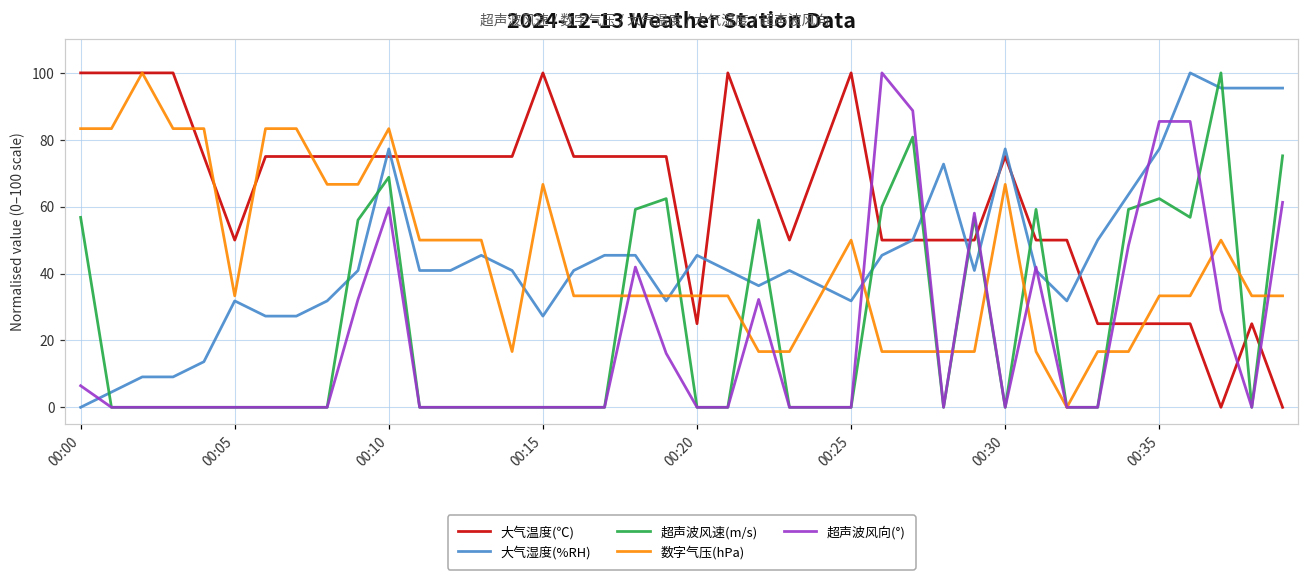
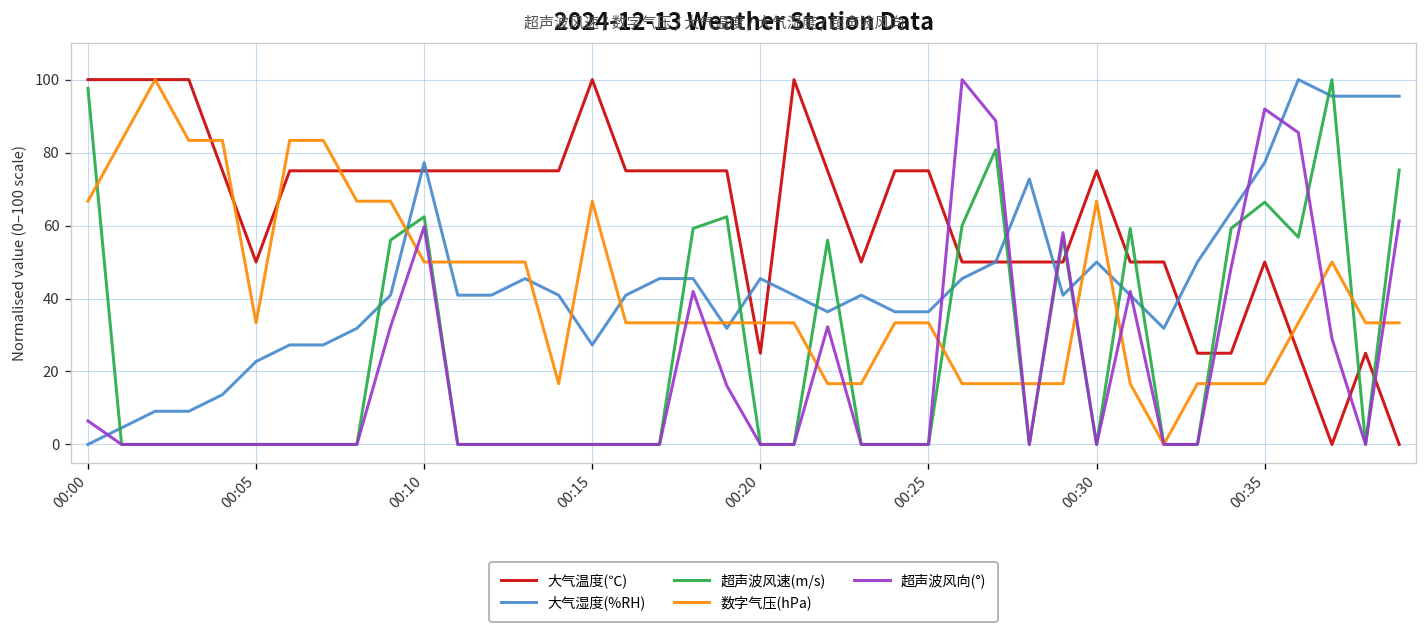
超声波风速(m/s), 00:00: 57 -> 98
数字气压(hPa), 00:00: 83 -> 67
大气湿度(%RH), 00:05: 32 -> 23
超声波风速(m/s), 00:10: 69 -> 62
数字气压(hPa), 00:10: 83 -> 50
大气温度(℃), 00:25: 100 -> 75
大气湿度(%RH), 00:25: 32 -> 36
数字气压(hPa), 00:25: 50 -> 33
大气湿度(%RH), 00:30: 77 -> 50
大气温度(℃), 00:35: 25 -> 50
超声波风速(m/s), 00:35: 62 -> 66
数字气压(hPa), 00:35: 33 -> 17
超声波风向(°), 00:35: 85 -> 92
